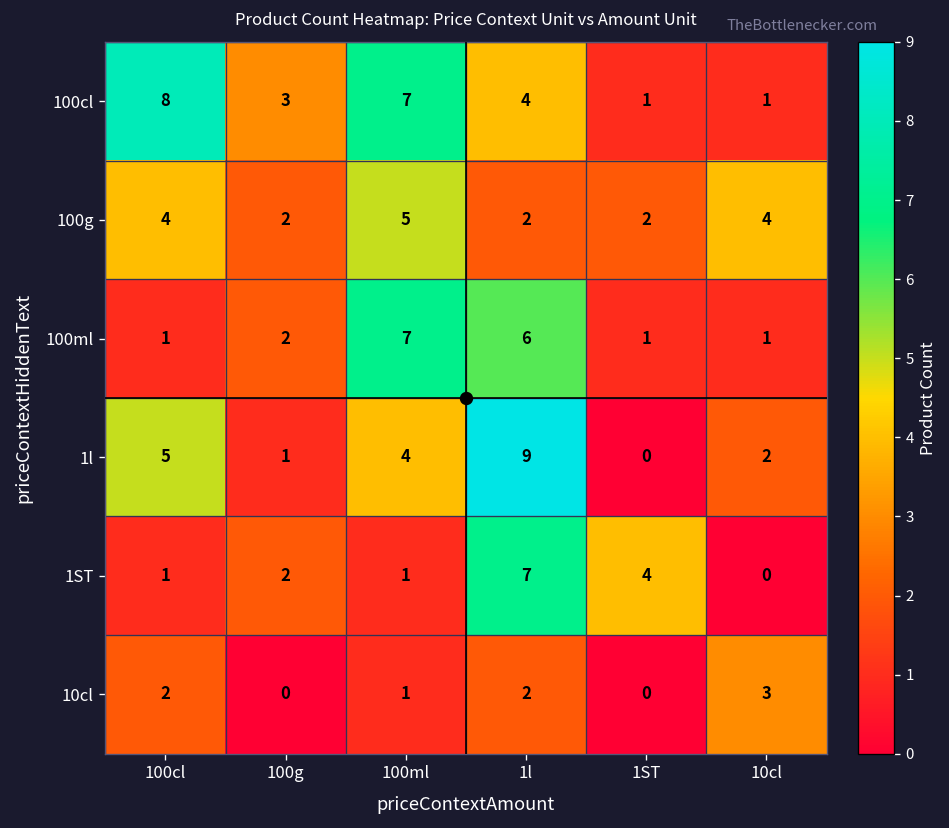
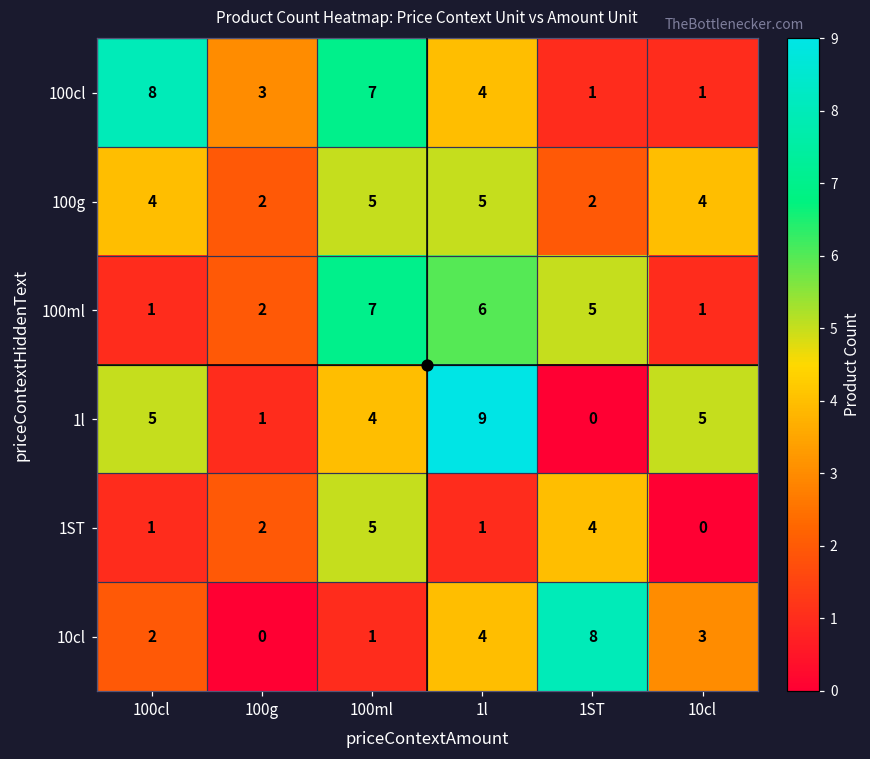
100g, 1l: 2 -> 5
100ml, 1ST: 1 -> 5
1l, 10cl: 2 -> 5
1ST, 100ml: 1 -> 5
1ST, 1l: 7 -> 1
10cl, 1l: 2 -> 4
10cl, 1ST: 0 -> 8
